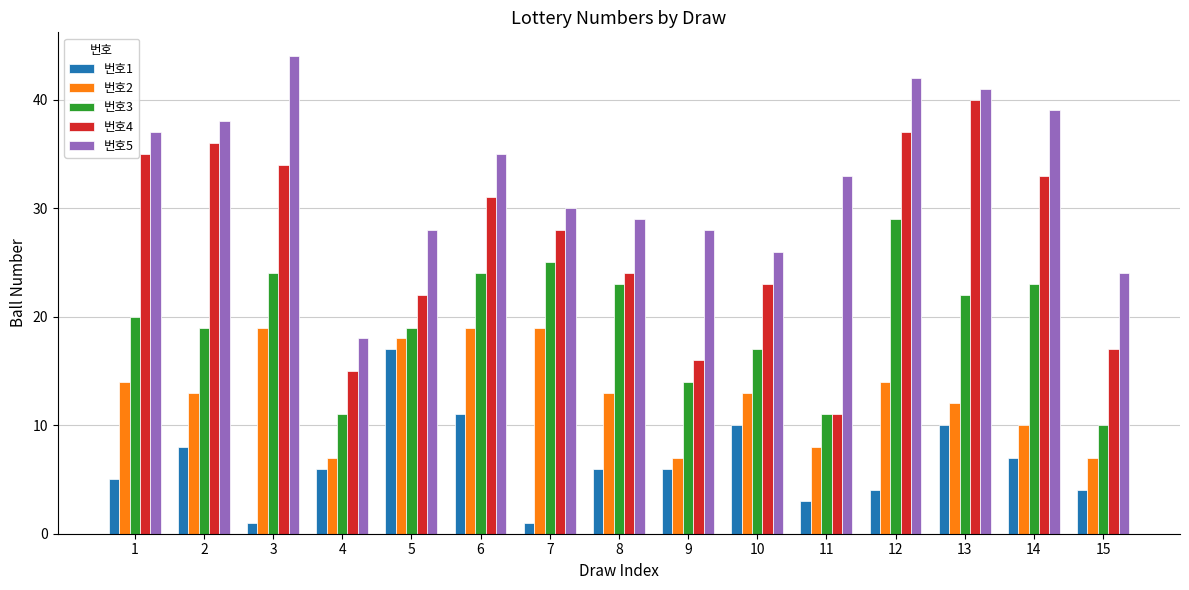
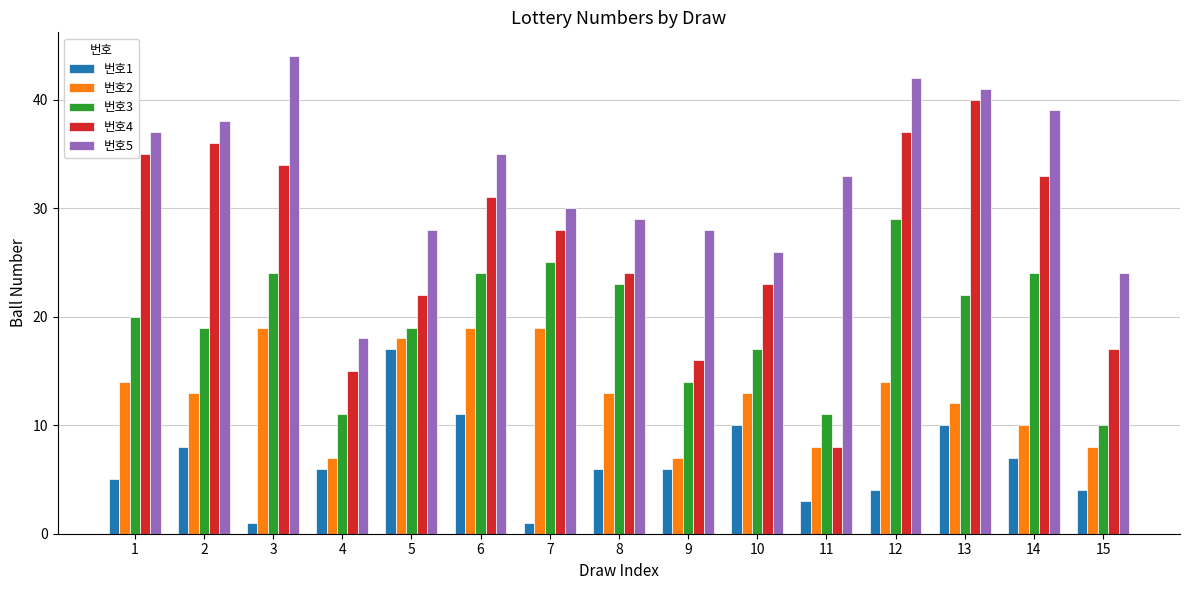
번호4, 11: 11 -> 8
번호3, 14: 23 -> 24
번호2, 15: 7 -> 8
